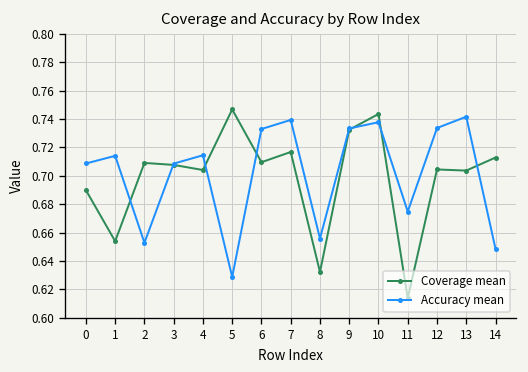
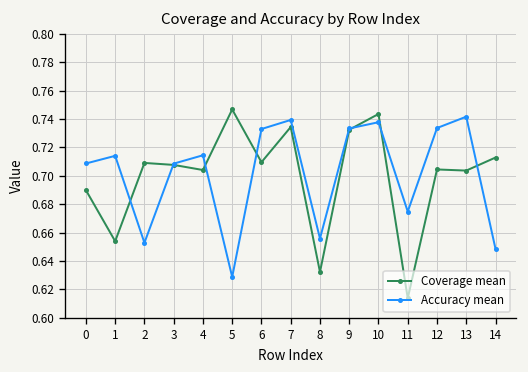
Coverage mean, 7: 0.717 -> 0.734
